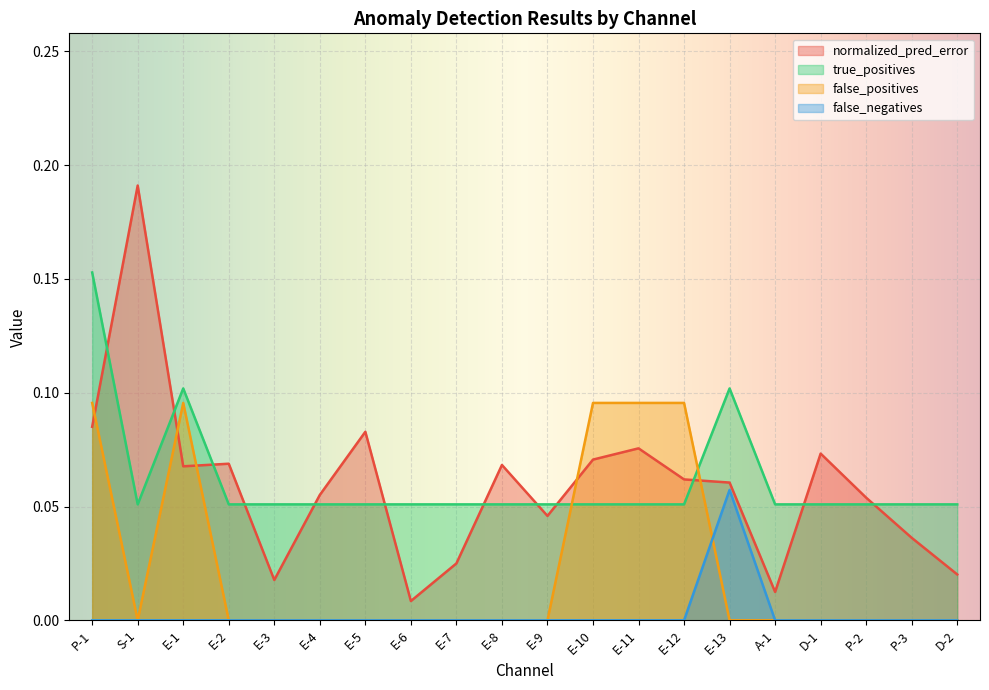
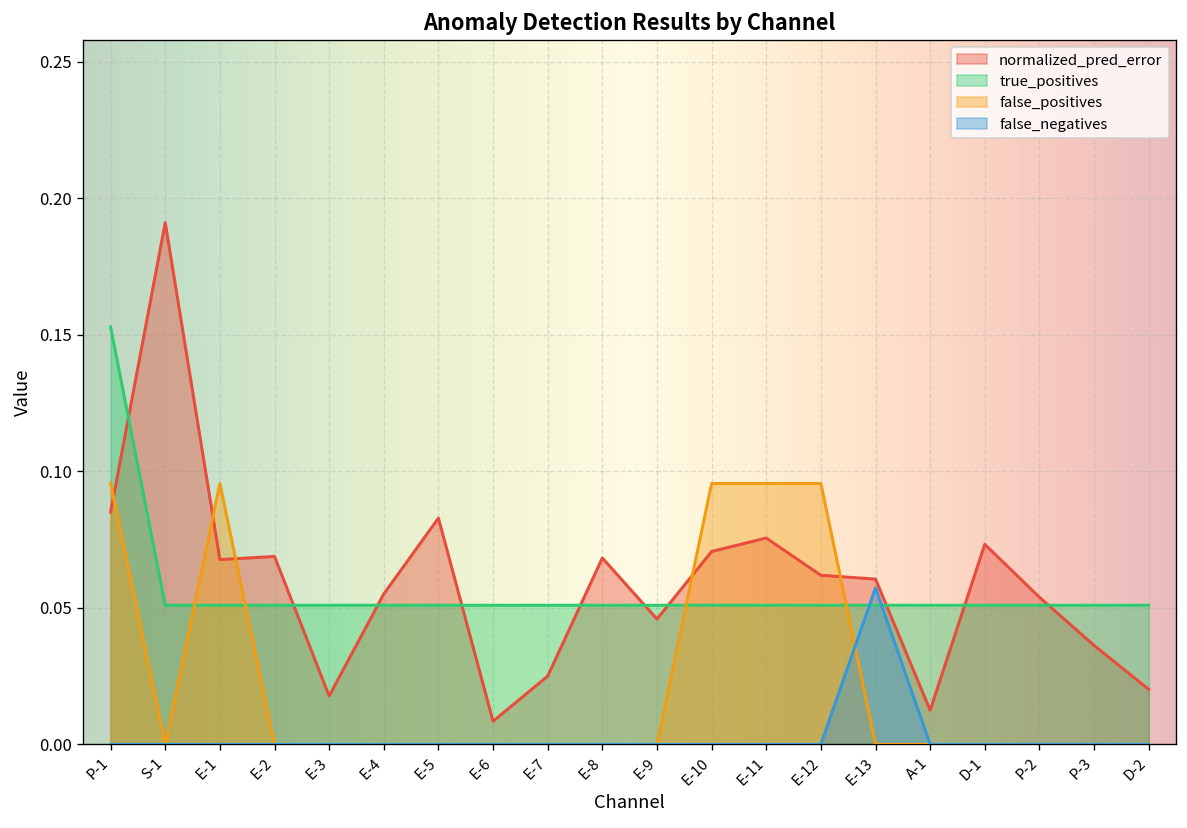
true_positives, E-1: 0.102 -> 0.051
true_positives, E-13: 0.102 -> 0.051
